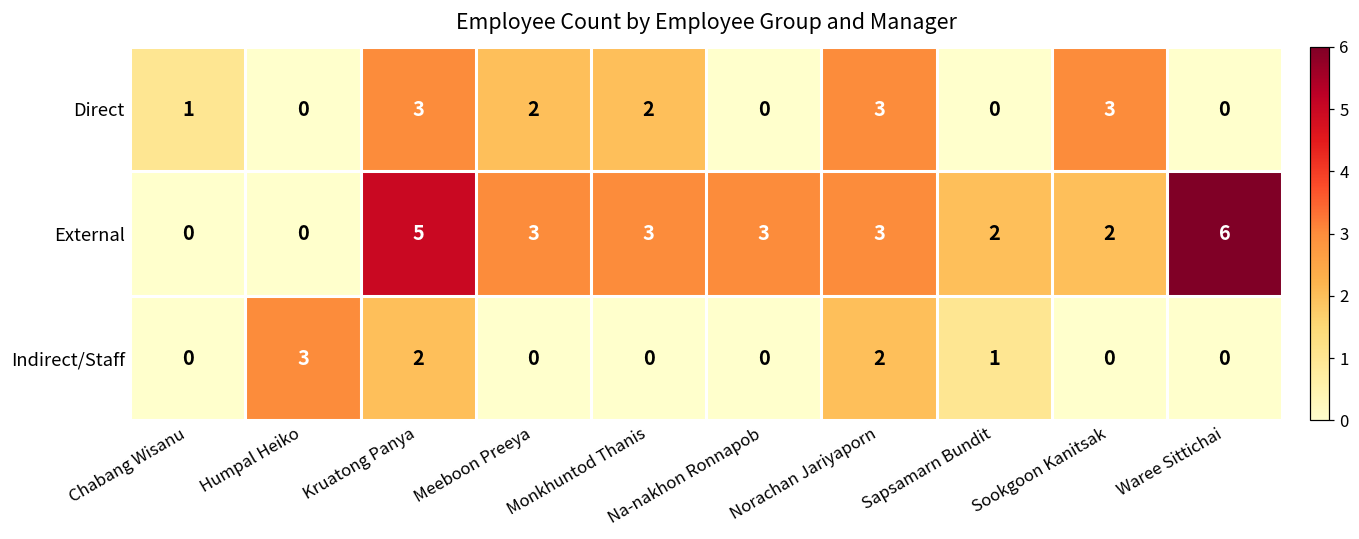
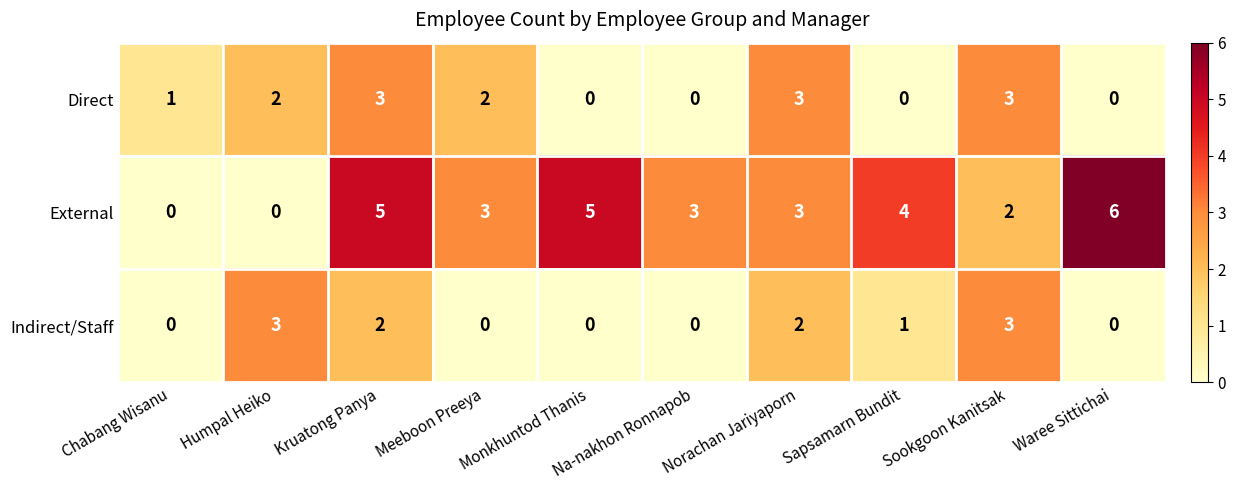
Direct, Humpal Heiko: 0 -> 2
Direct, Monkhuntod Thanis: 2 -> 0
External, Monkhuntod Thanis: 3 -> 5
External, Sapsamarn Bundit: 2 -> 4
Indirect/Staff, Sookgoon Kanitsak: 0 -> 3
